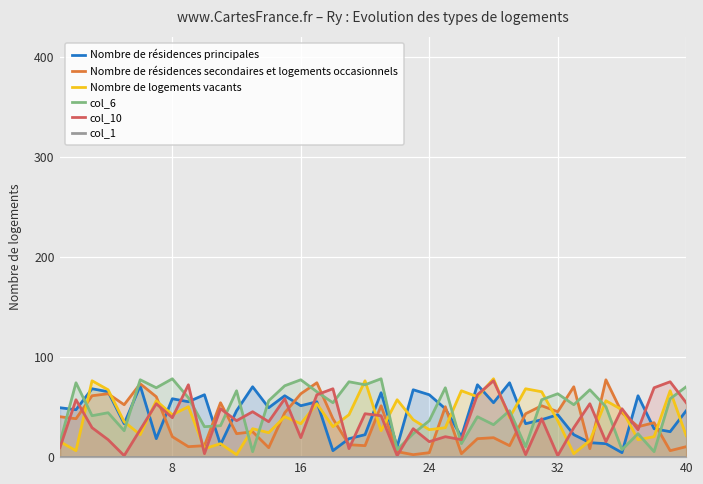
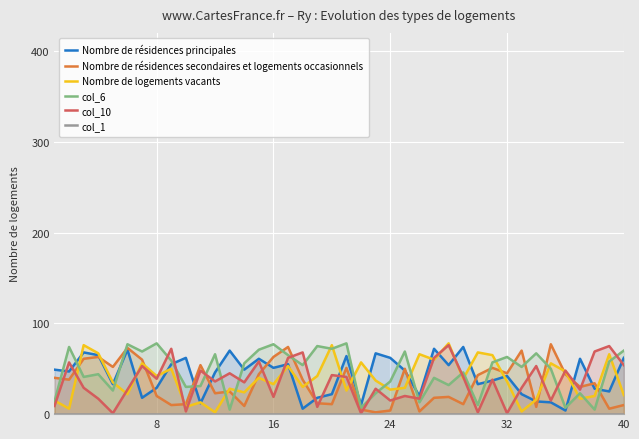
Nombre de résidences principales, 8: 60 -> 30
Nombre de résidences principales, 40: 50 -> 60
